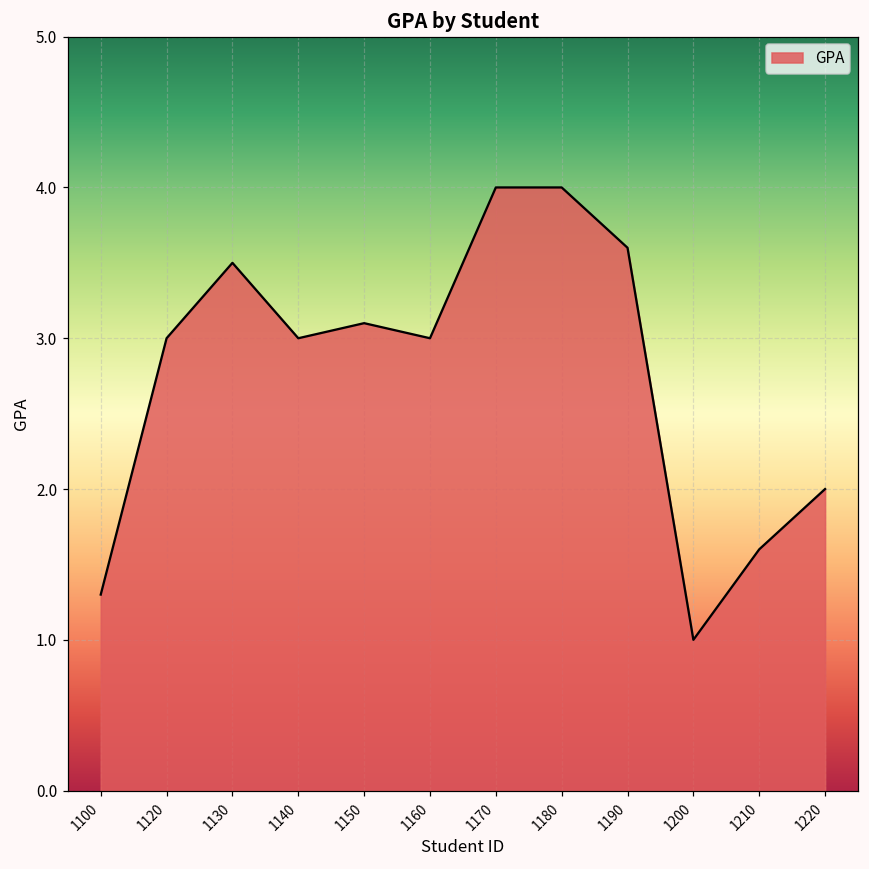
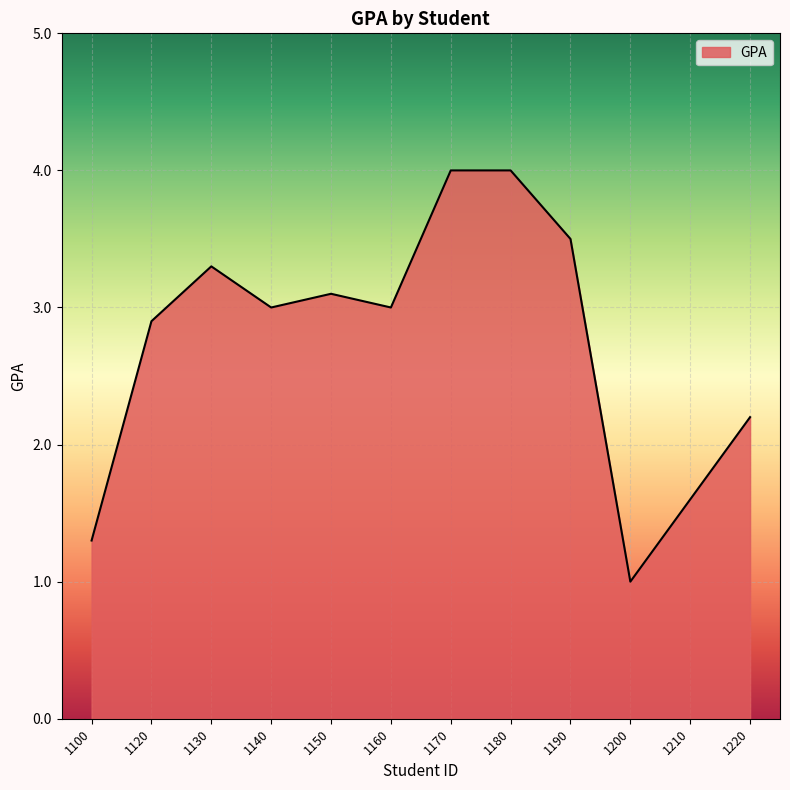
1120: 3.0 -> 2.9
1130: 3.5 -> 3.3
1190: 3.6 -> 3.5
1220: 2.0 -> 2.2
